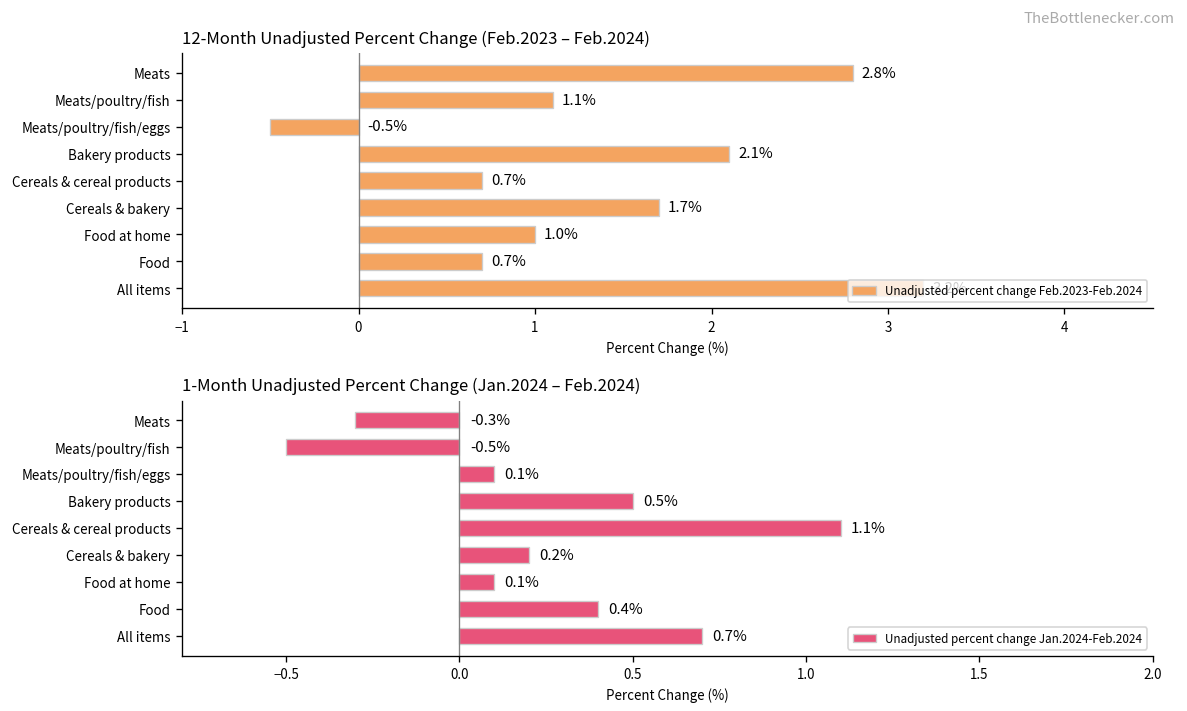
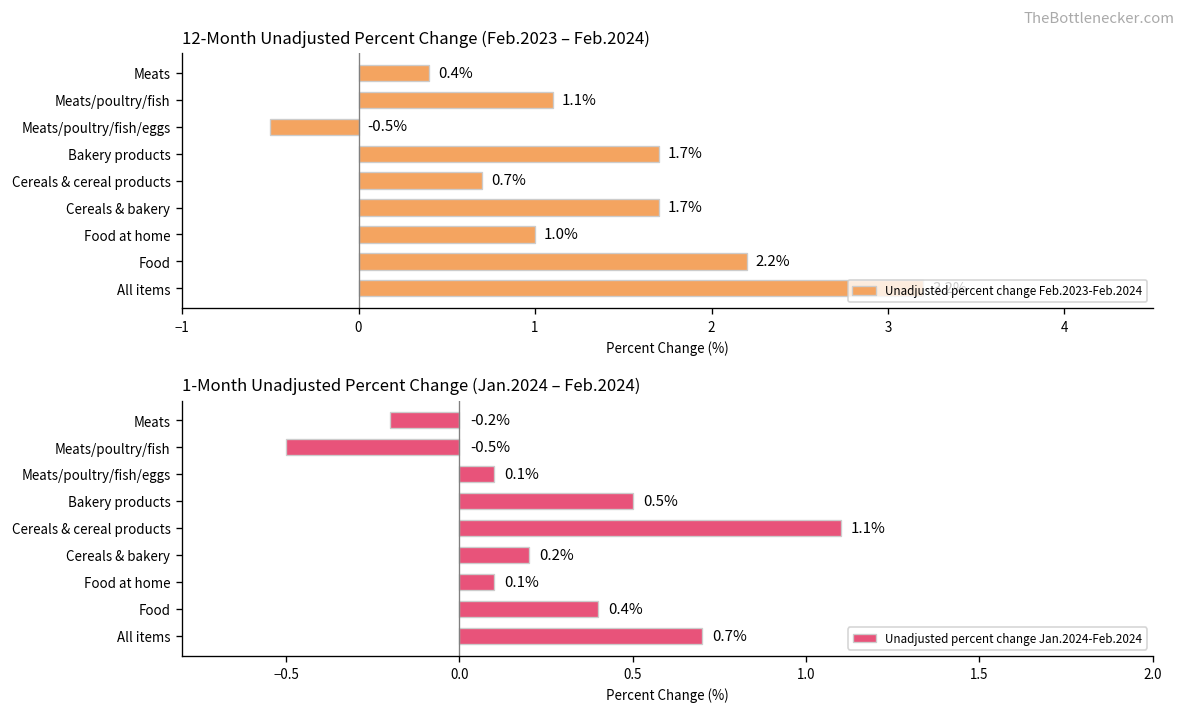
12-Month Unadjusted Percent Change (Feb.2023 – Feb.2024), Meats: 2.8% -> 0.4%
12-Month Unadjusted Percent Change (Feb.2023 – Feb.2024), Bakery products: 2.1% -> 1.7%
12-Month Unadjusted Percent Change (Feb.2023 – Feb.2024), Food: 0.7% -> 2.2%
1-Month Unadjusted Percent Change (Jan.2024 – Feb.2024), Meats: -0.3% -> -0.2%
